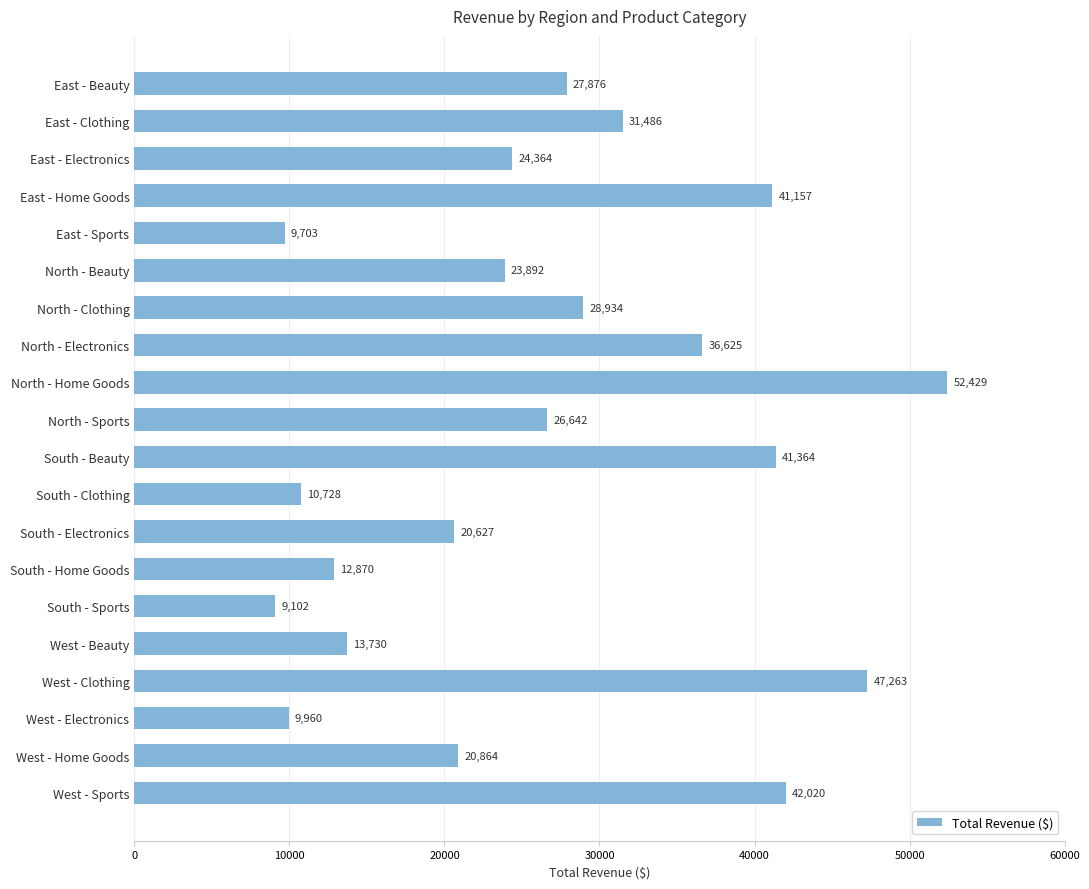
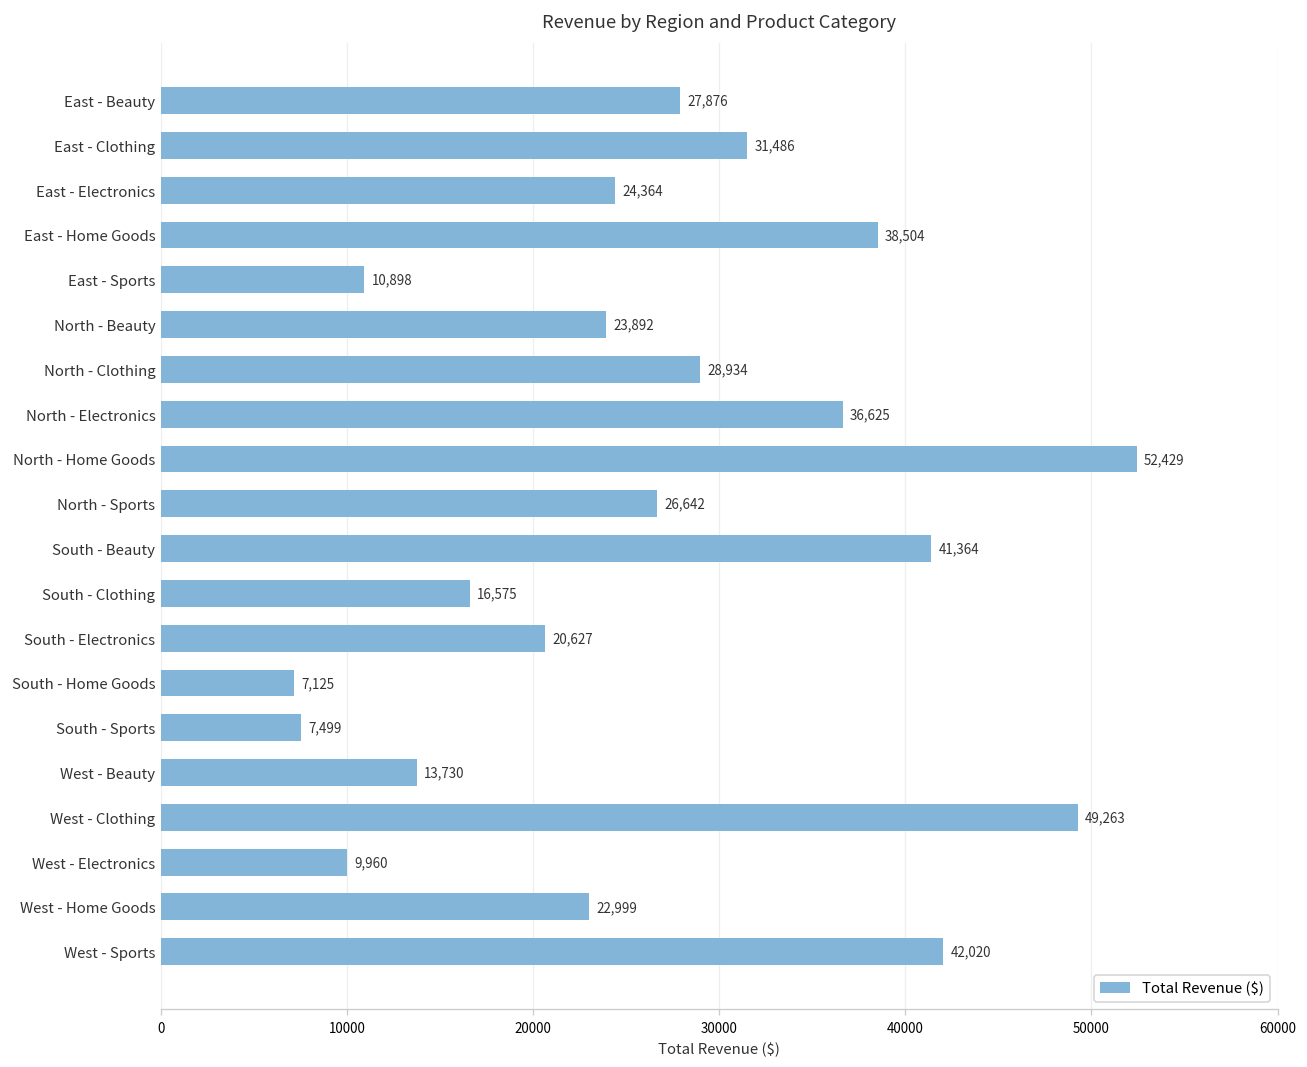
East - Home Goods: 41,157 -> 38,504
East - Sports: 9,703 -> 10,898
South - Clothing: 10,728 -> 16,575
South - Home Goods: 12,870 -> 7,125
South - Sports: 9,102 -> 7,499
West - Clothing: 47,263 -> 49,263
West - Home Goods: 20,864 -> 22,999
